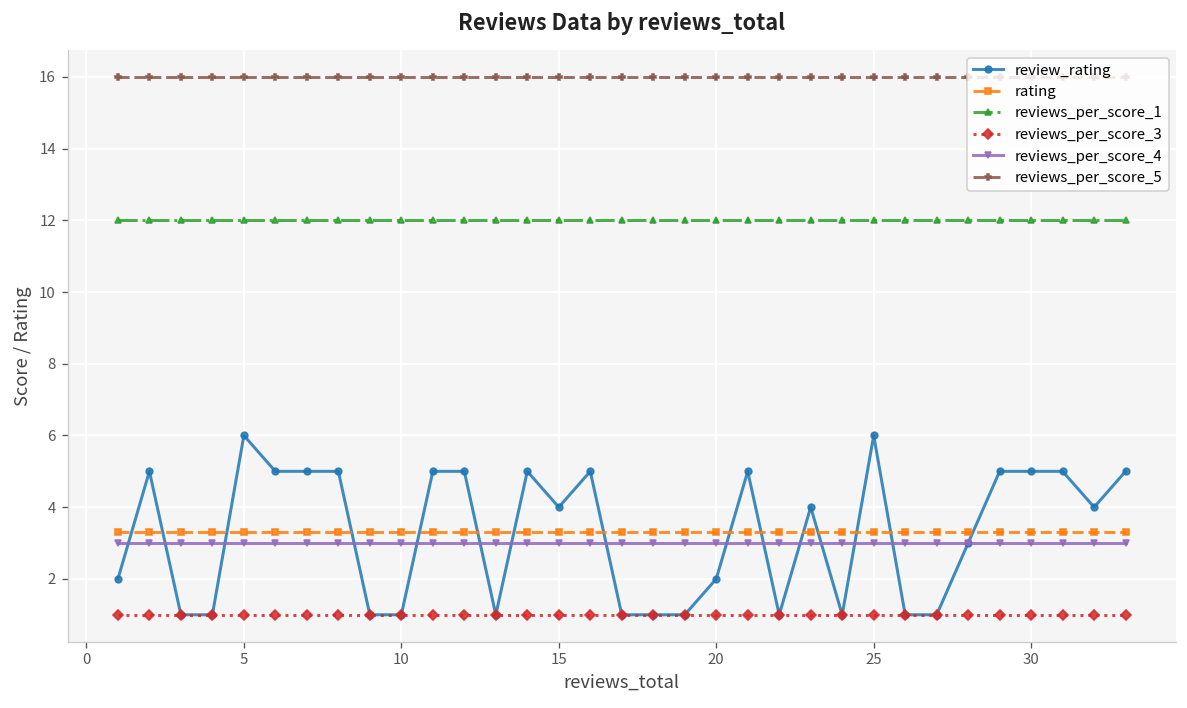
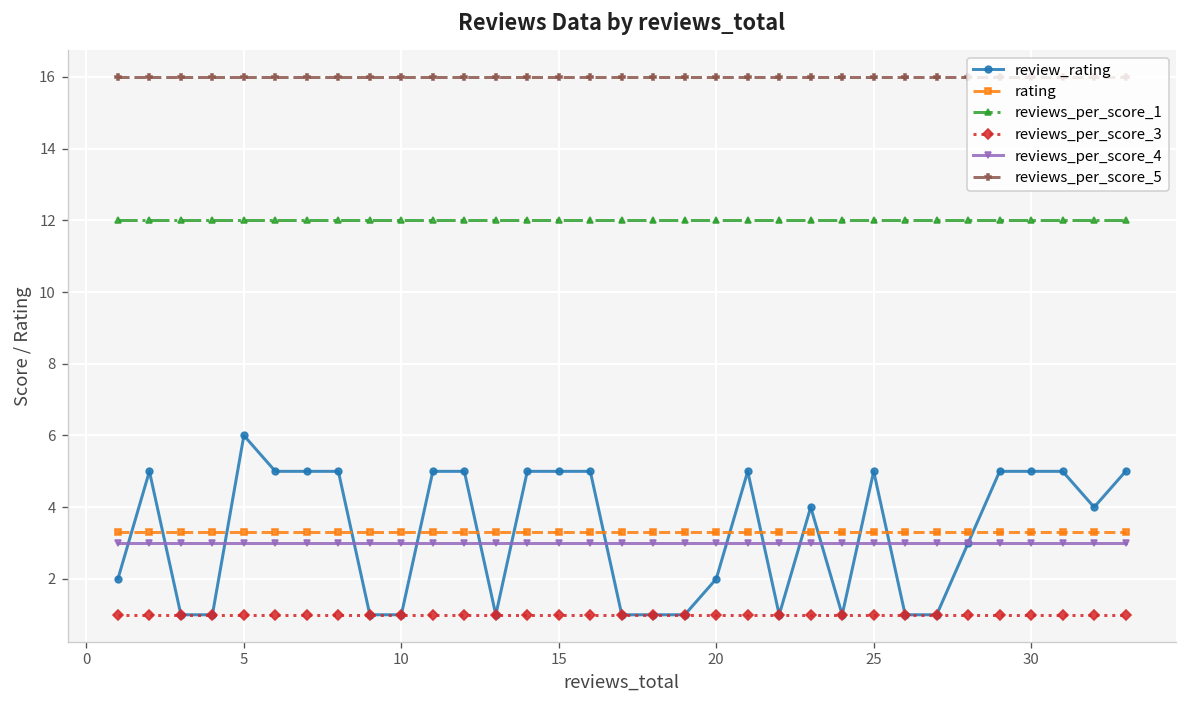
review_rating, 15: 4 -> 5
review_rating, 25: 6 -> 5
